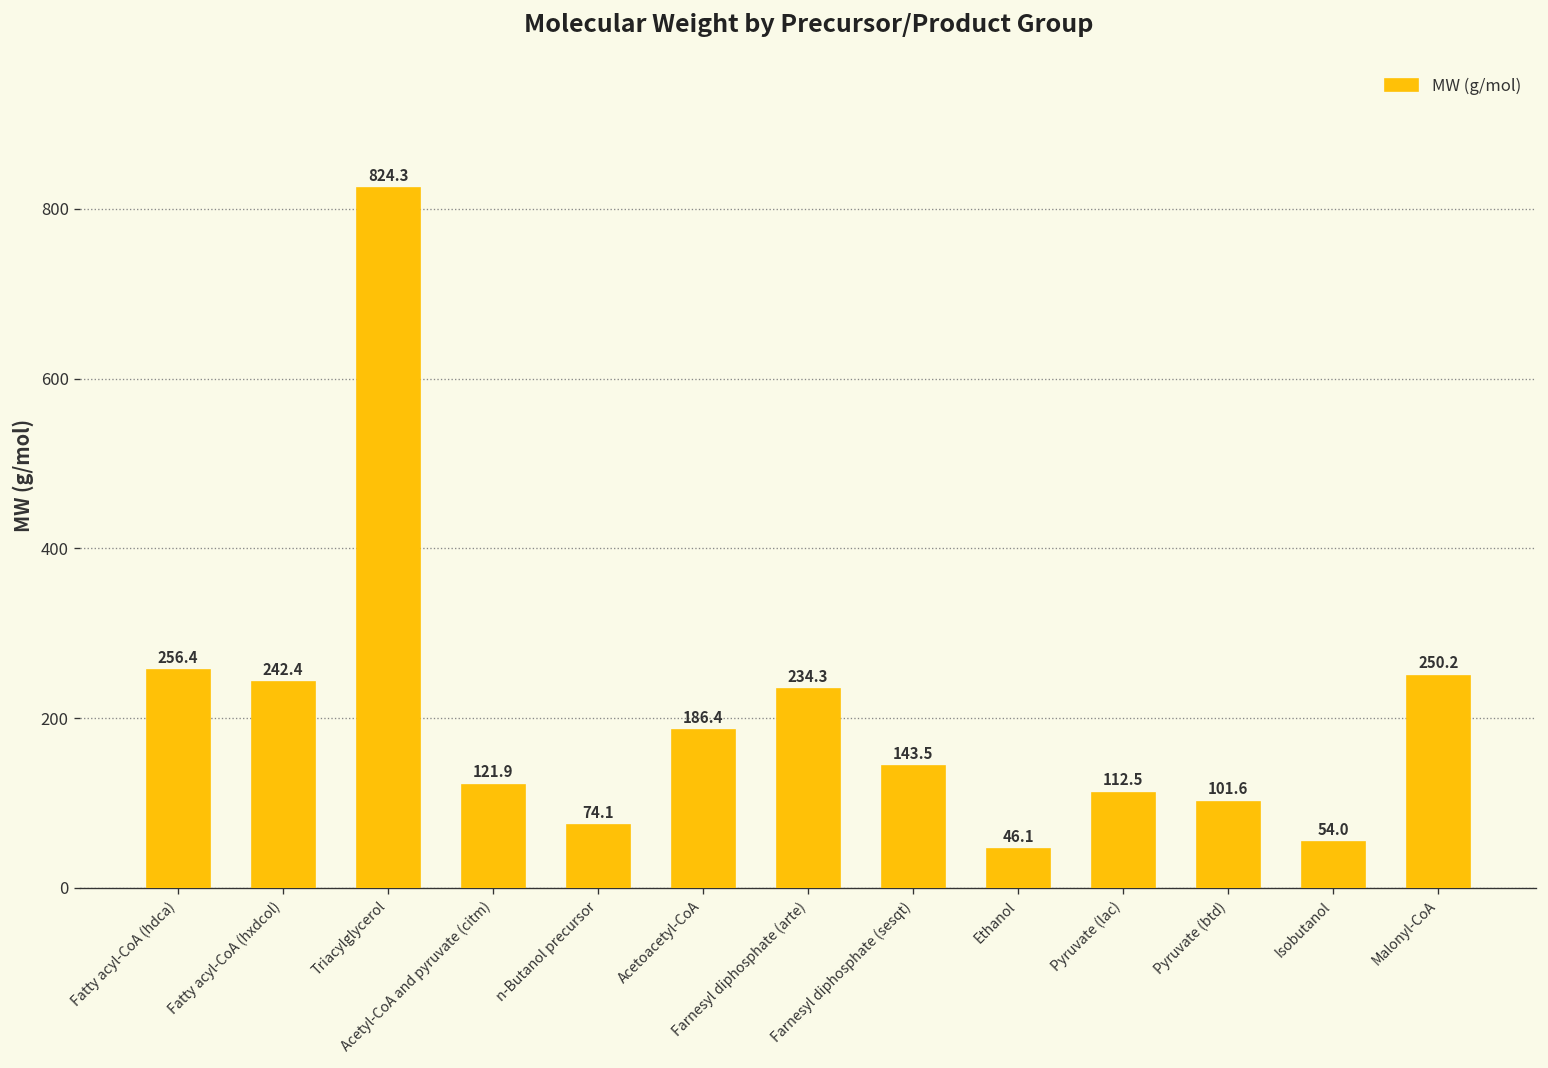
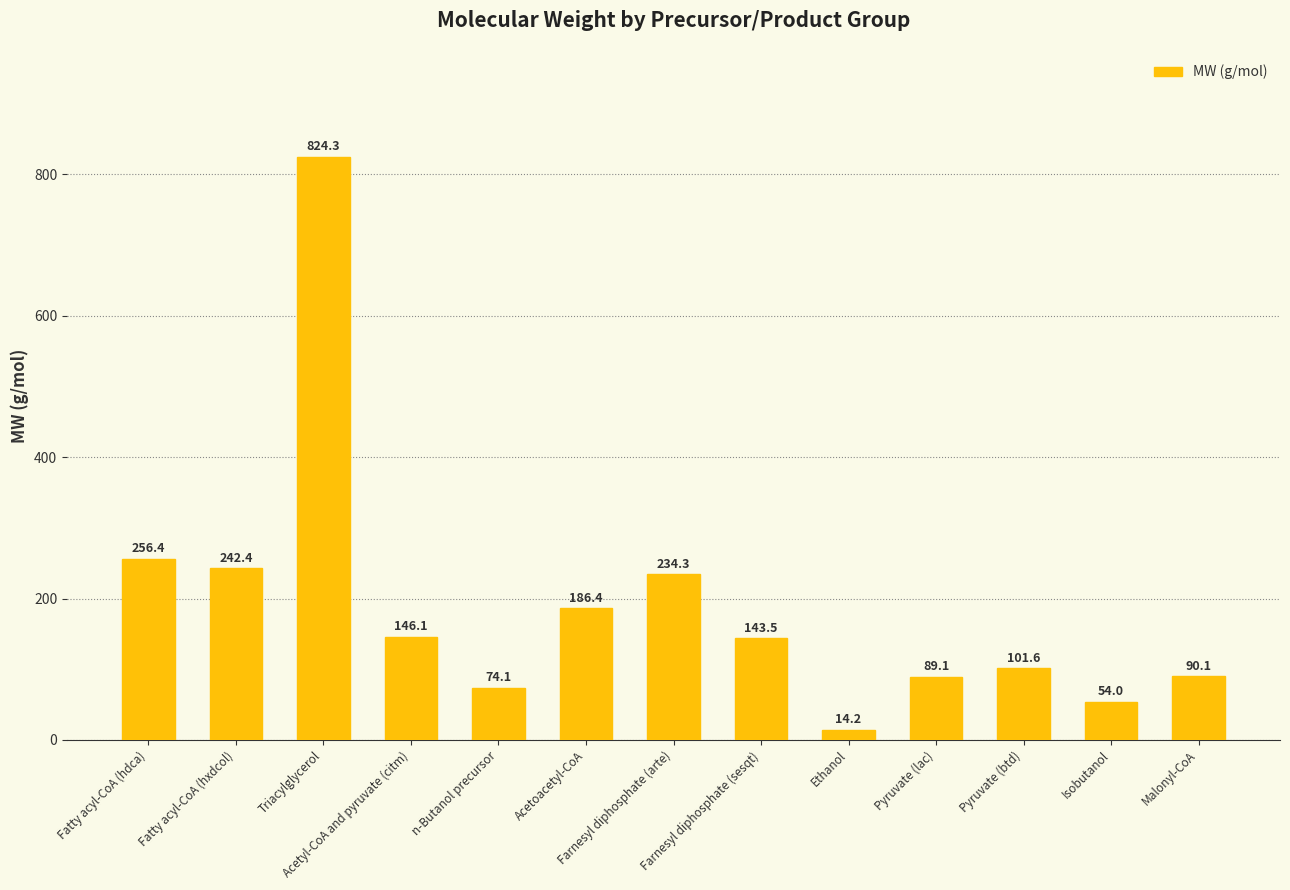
Acetyl-CoA and pyruvate (citm): 121.9 -> 146.1
Ethanol: 46.1 -> 14.2
Pyruvate (lac): 112.5 -> 89.1
Malonyl-CoA: 250.2 -> 90.1
